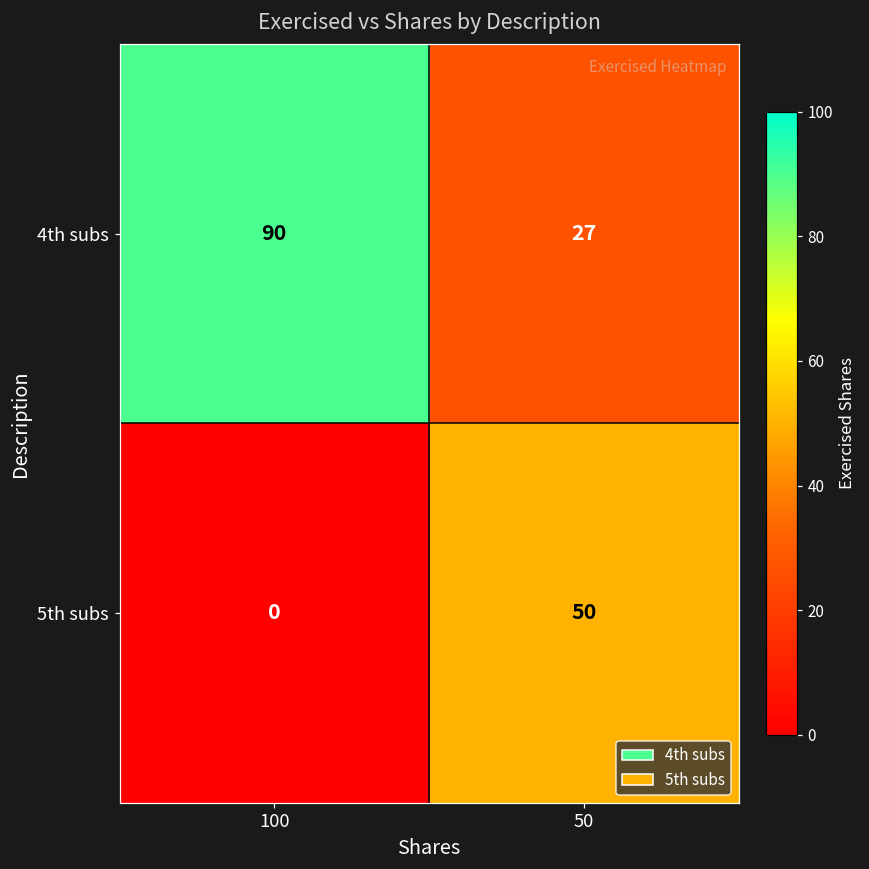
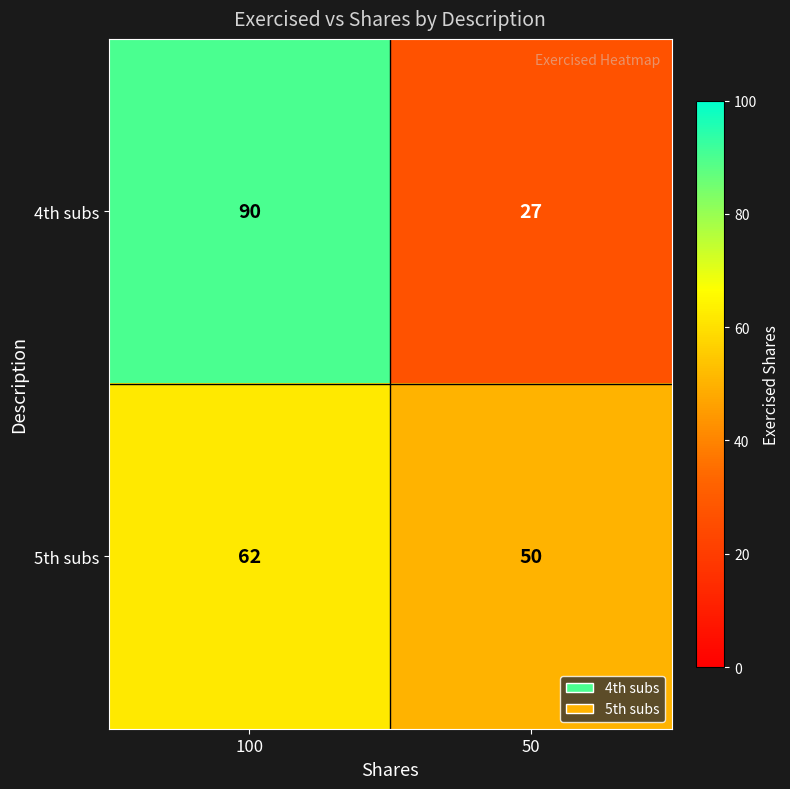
5th subs, 100: 0 -> 62
